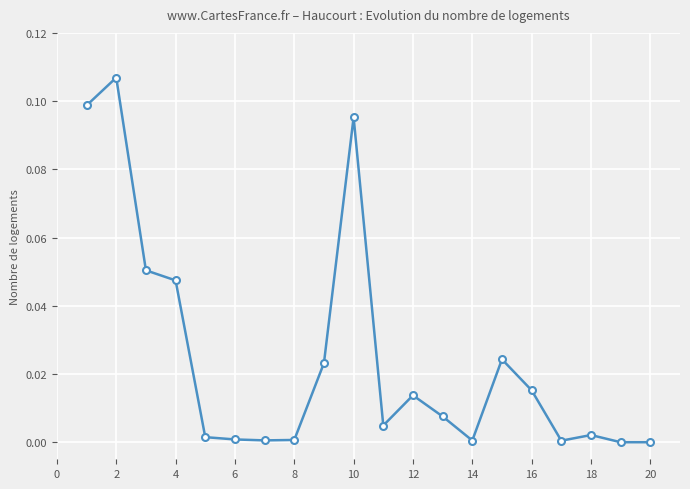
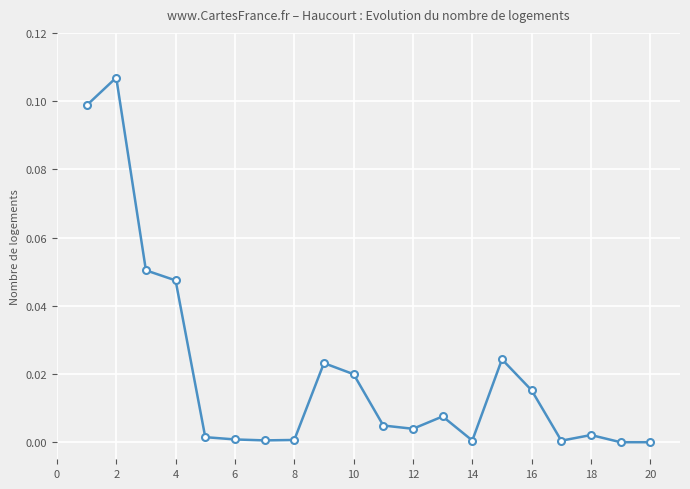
10: 0.095 -> 0.020
12: 0.014 -> 0.004
